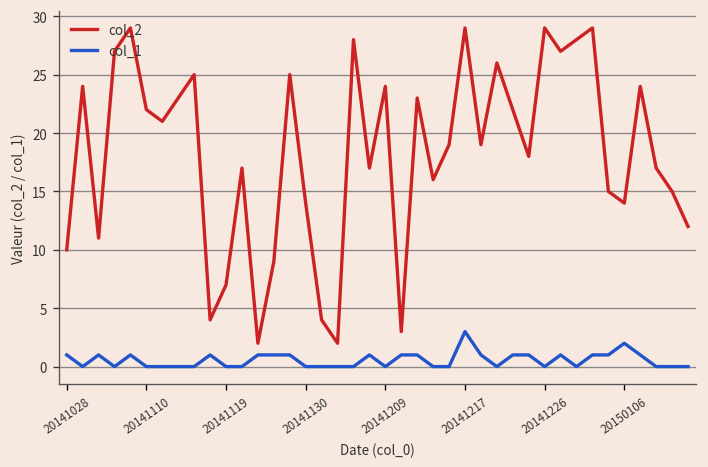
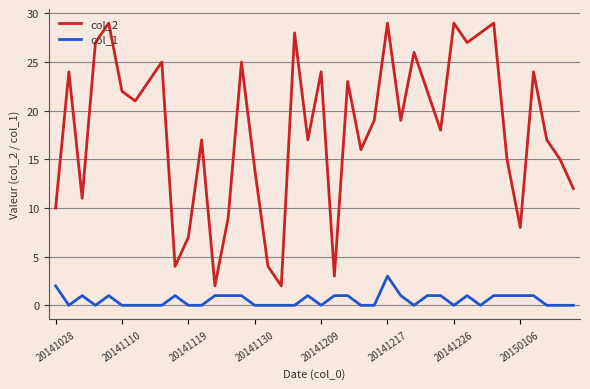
col_1, 20141028: 1 -> 2
col_2, 20150106: 14 -> 8
col_1, 20150106: 2 -> 1
